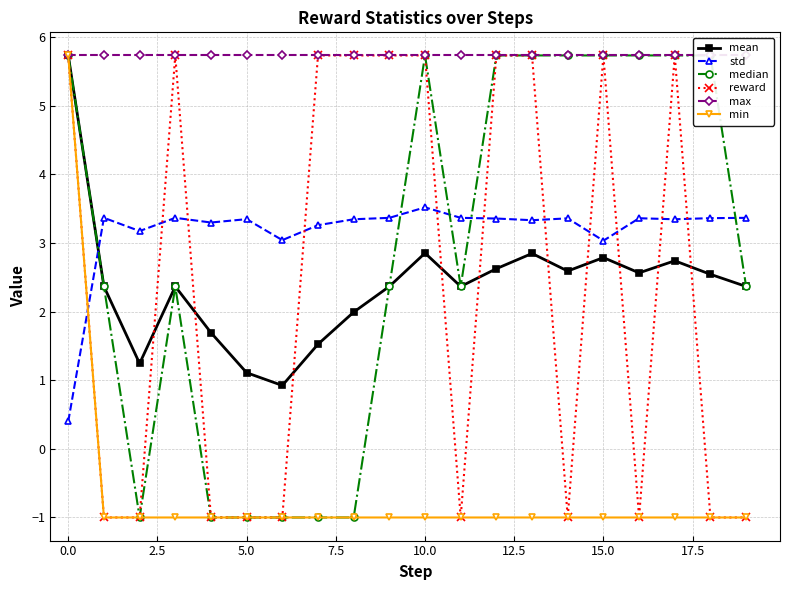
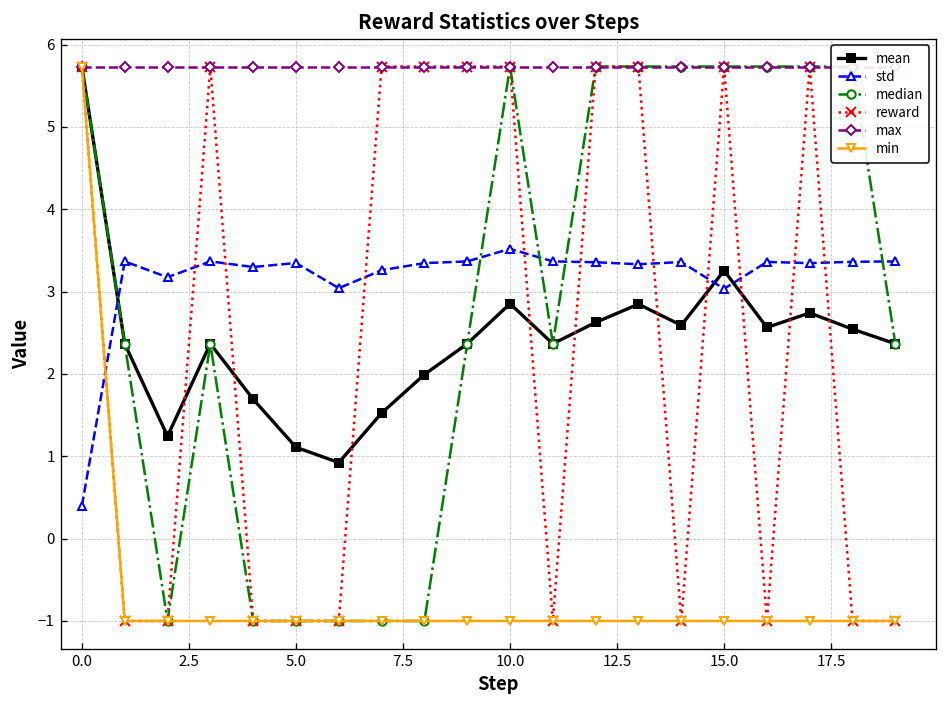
mean, 15.0: 2.8 -> 3.3
